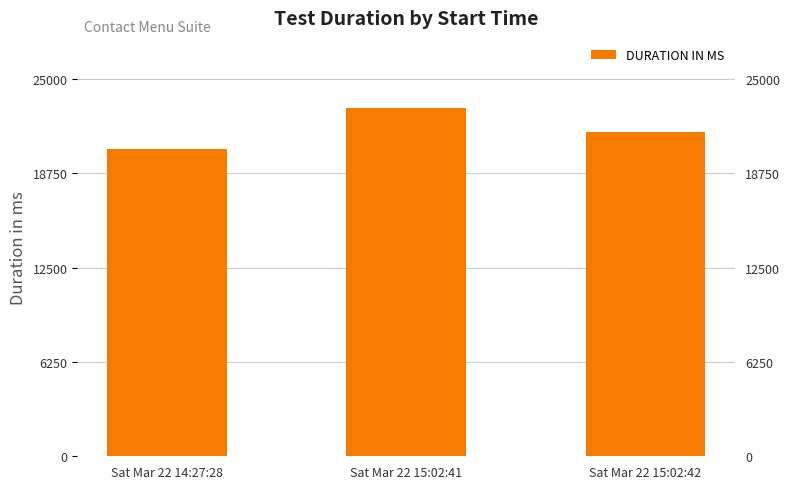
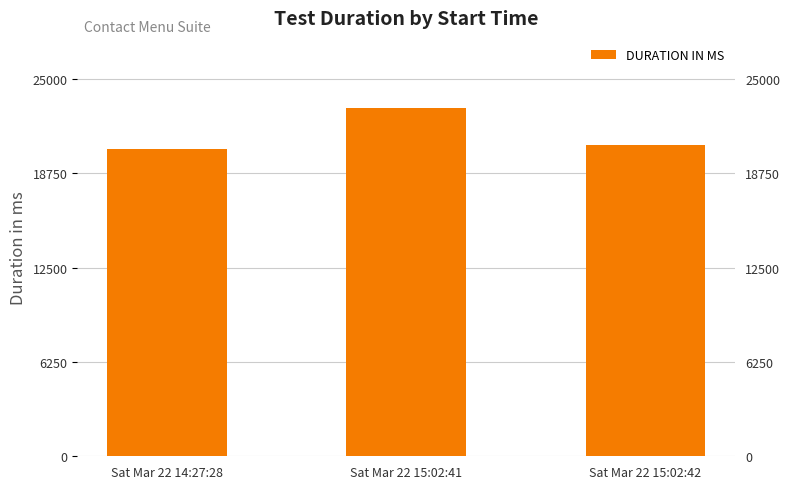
Sat Mar 22 15:02:42: 21500 -> 20600
